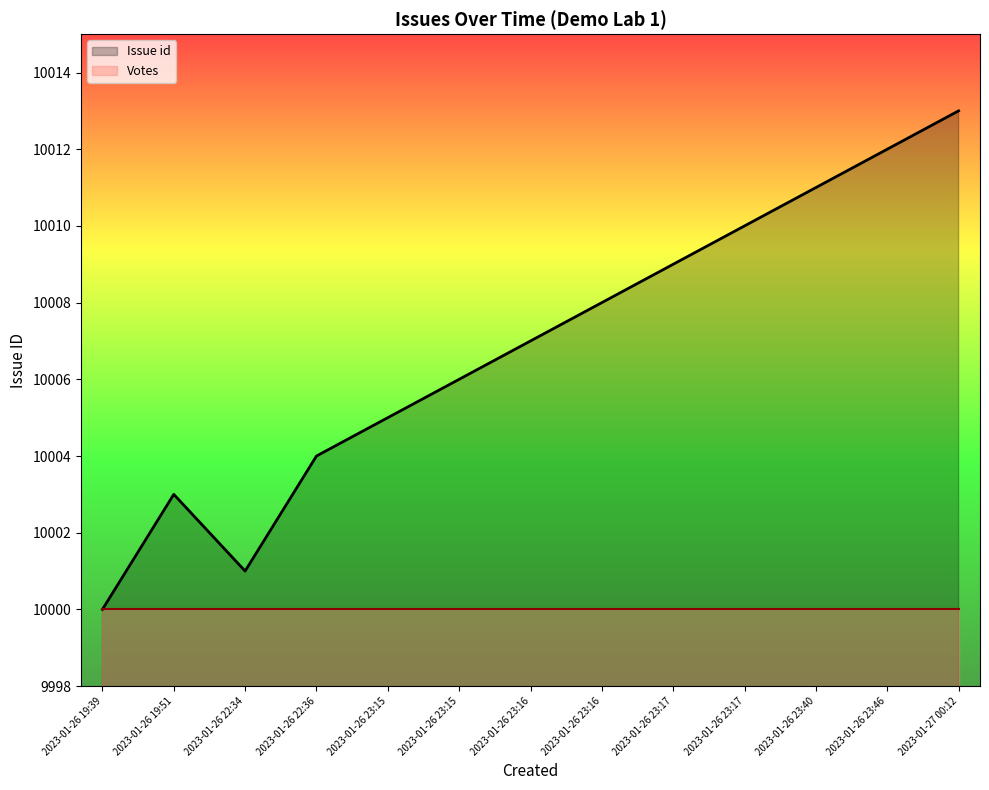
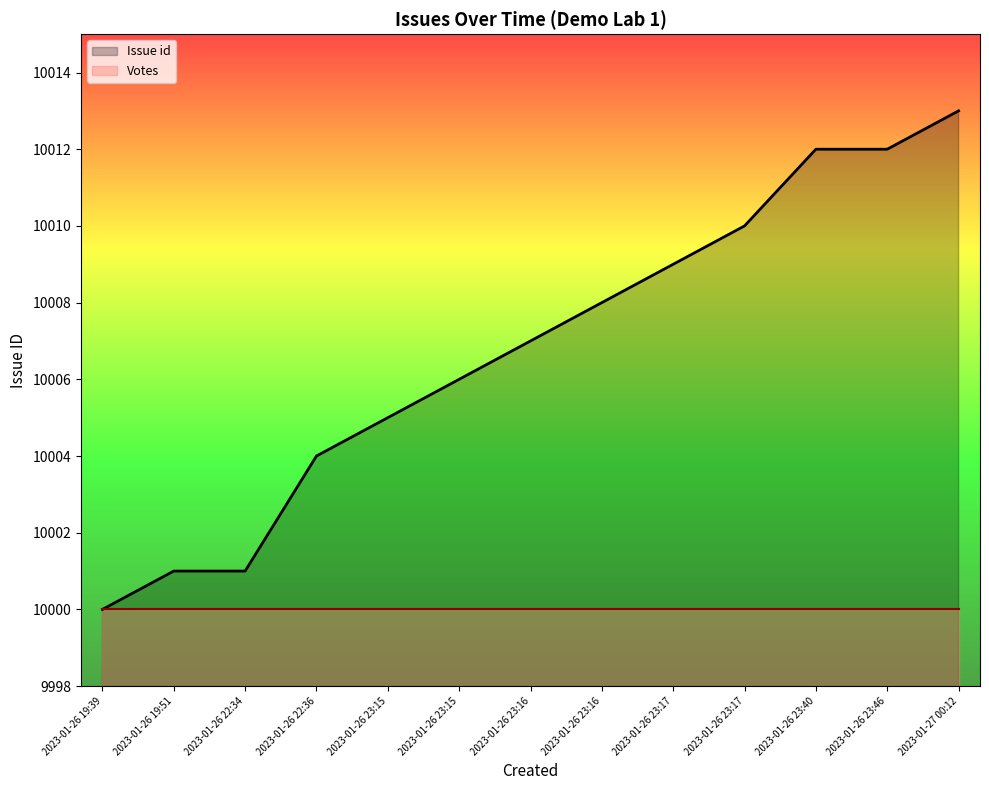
Issue id, 2023-01-26 19:51: 10003 -> 10001
Issue id, 2023-01-26 23:40: 10011 -> 10012
